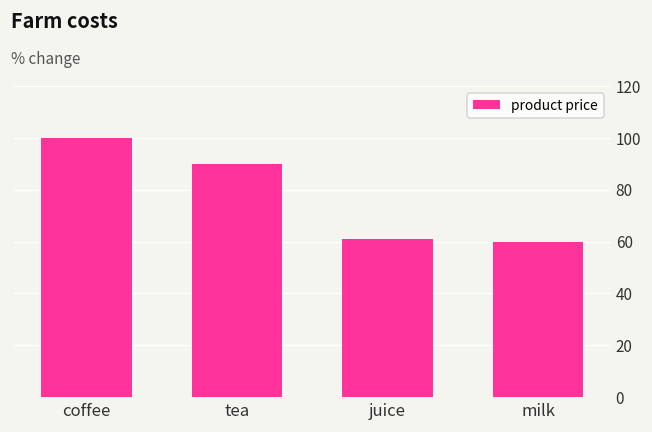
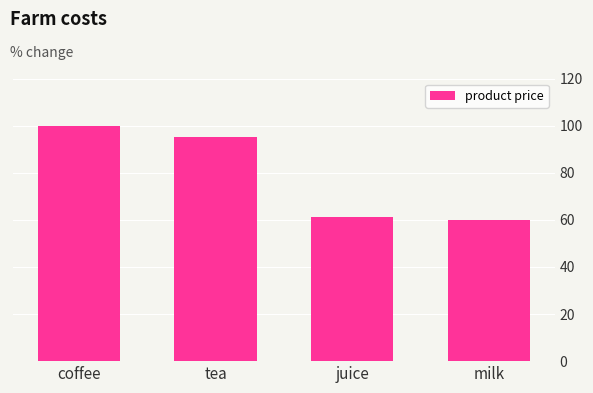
tea: 90 -> 95
